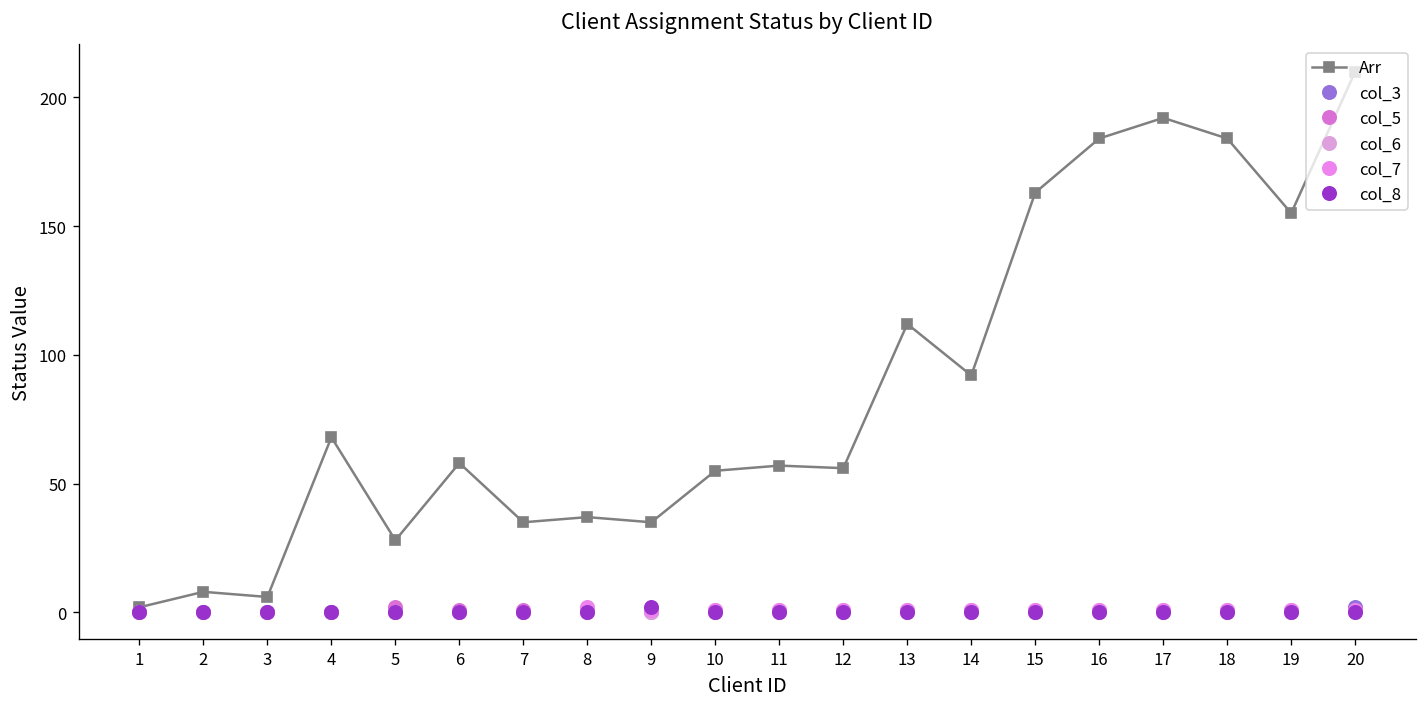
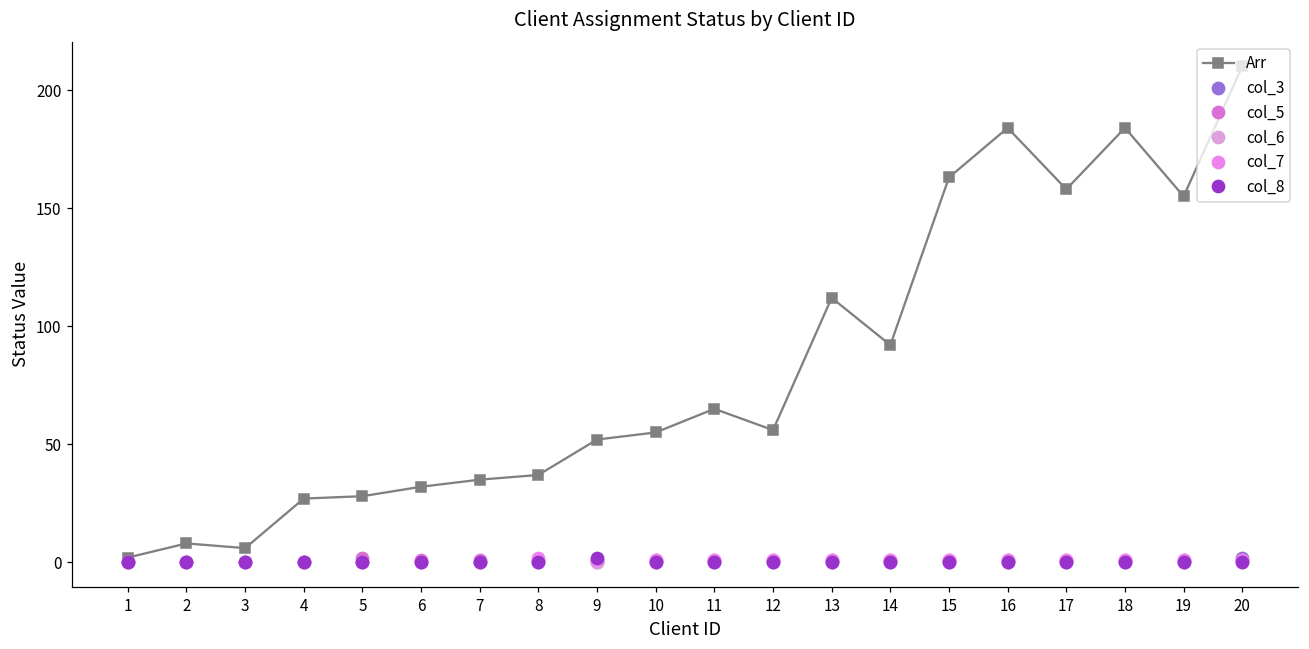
Arr, 4: 68 -> 27
Arr, 6: 58 -> 32
Arr, 9: 35 -> 52
Arr, 11: 57 -> 65
Arr, 17: 192 -> 158
